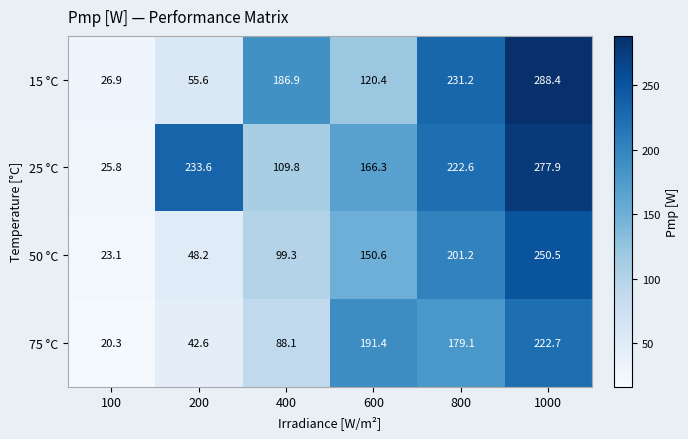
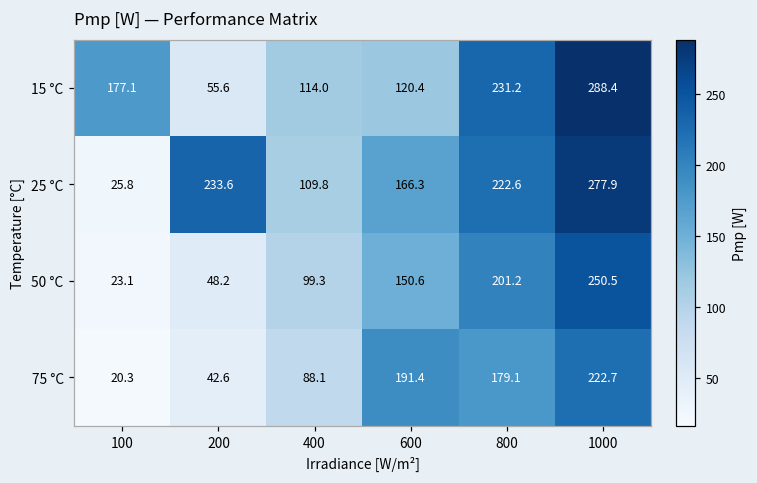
15 °C, 100: 26.9 -> 177.1
15 °C, 400: 186.9 -> 114.0
